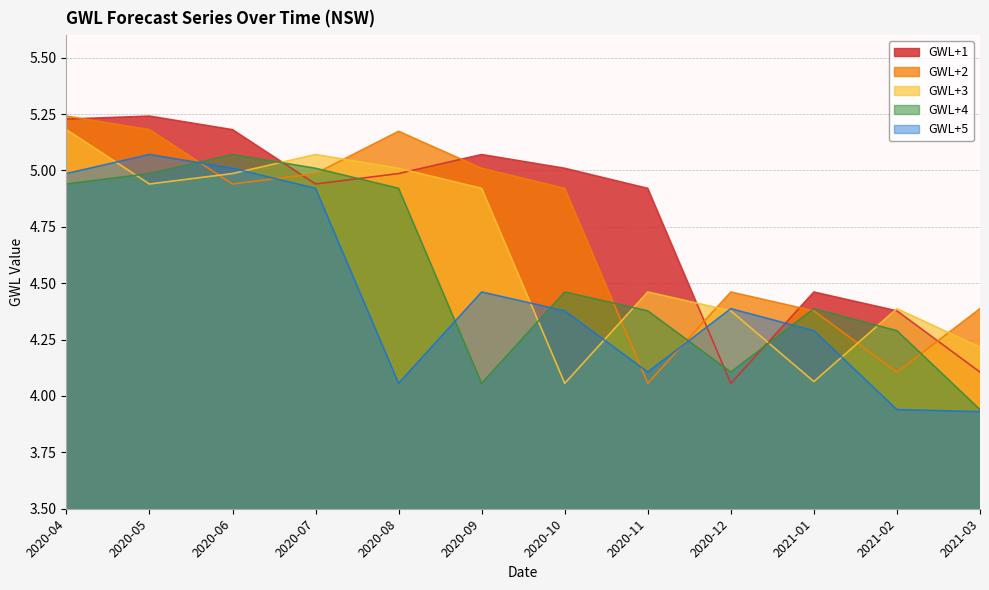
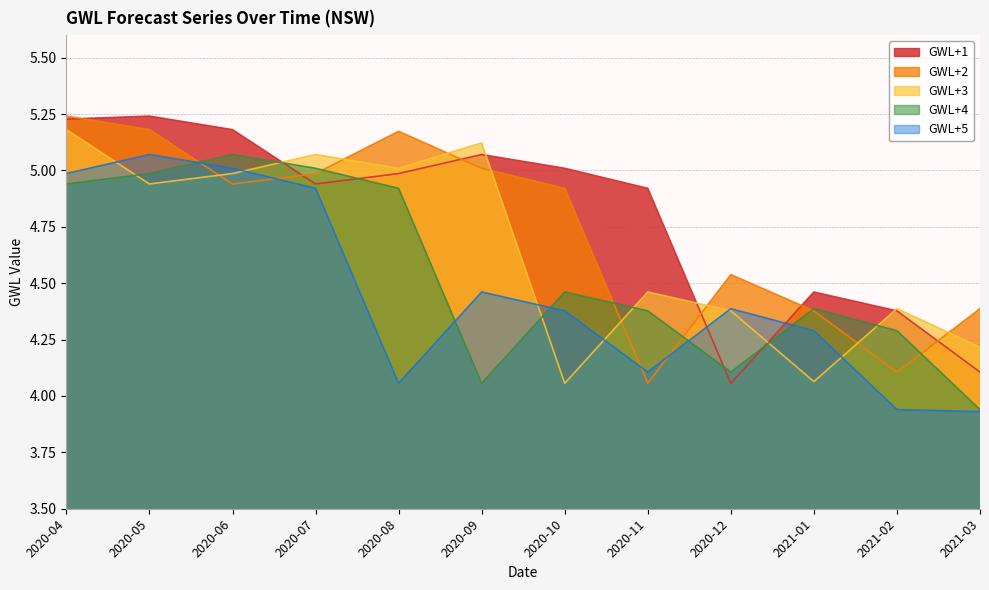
GWL+3, 2020-09: 4.92 -> 5.12
GWL+2, 2020-12: 4.46 -> 4.54
